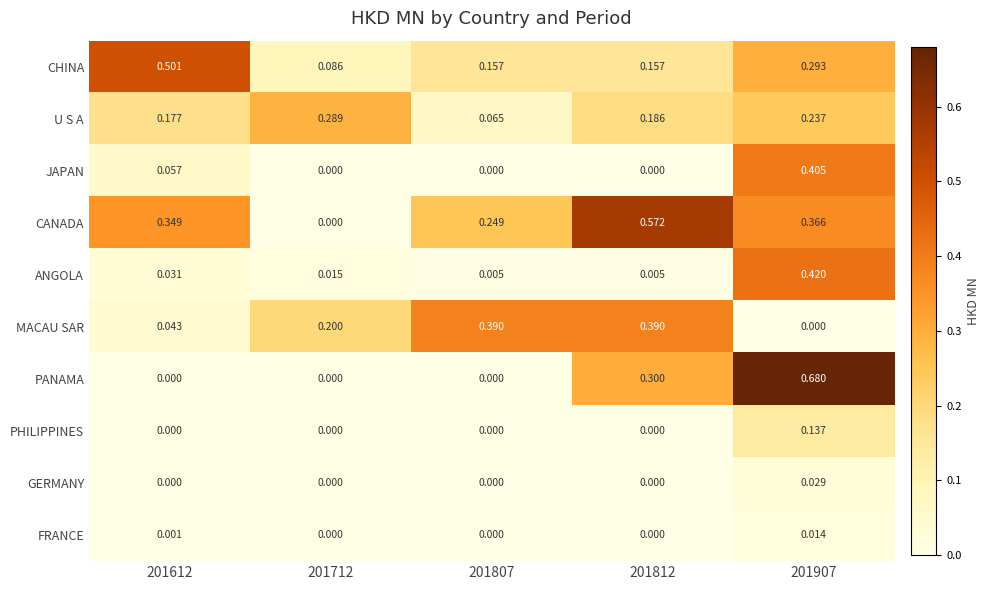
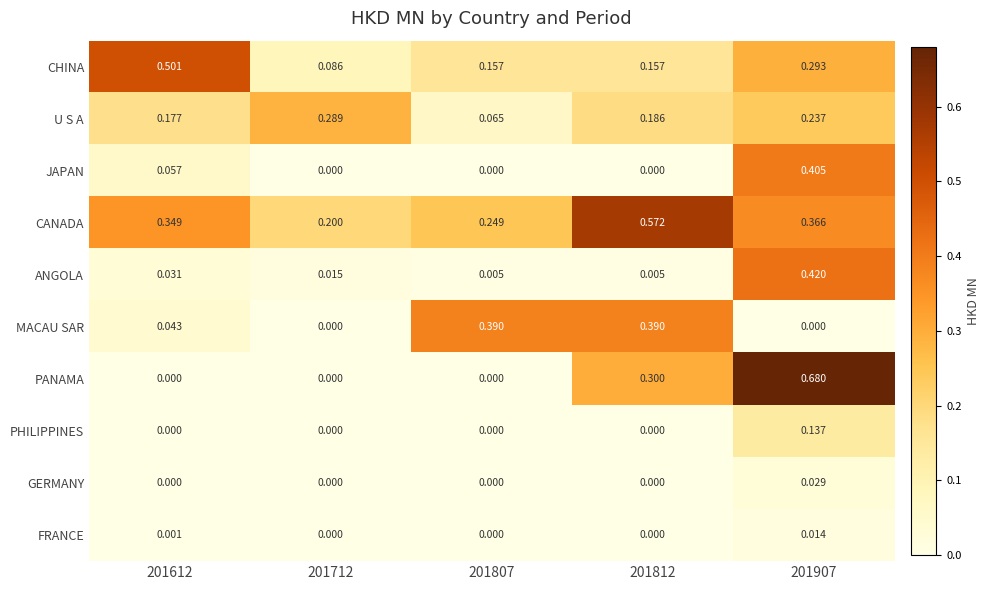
CANADA, 201712: 0.000 -> 0.200
MACAU SAR, 201712: 0.200 -> 0.000
